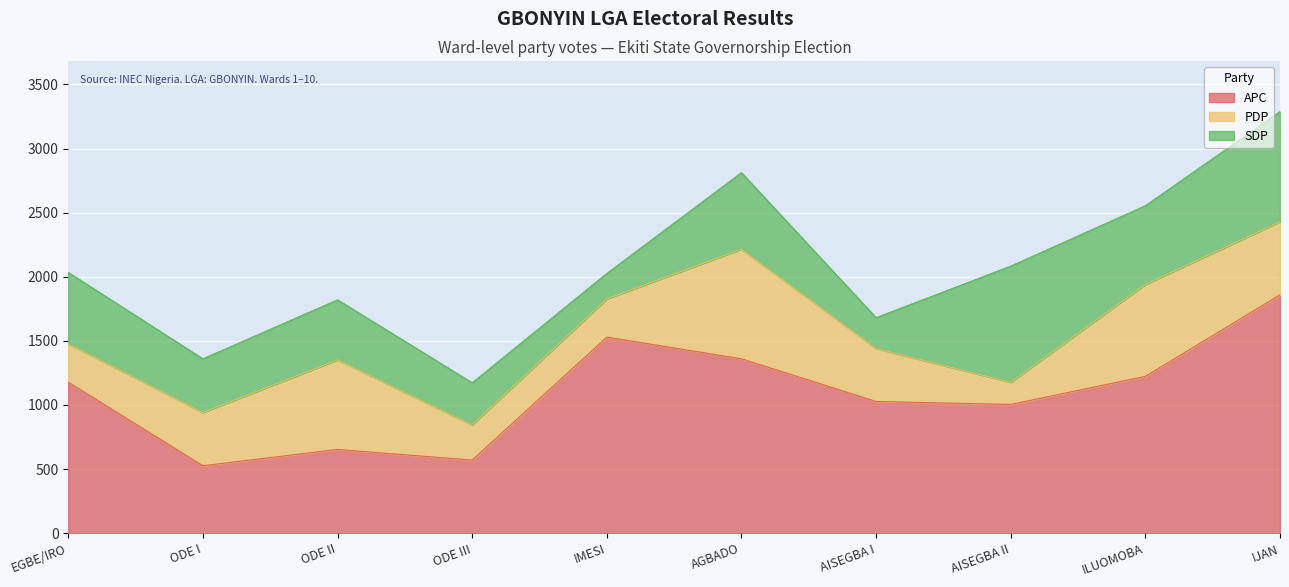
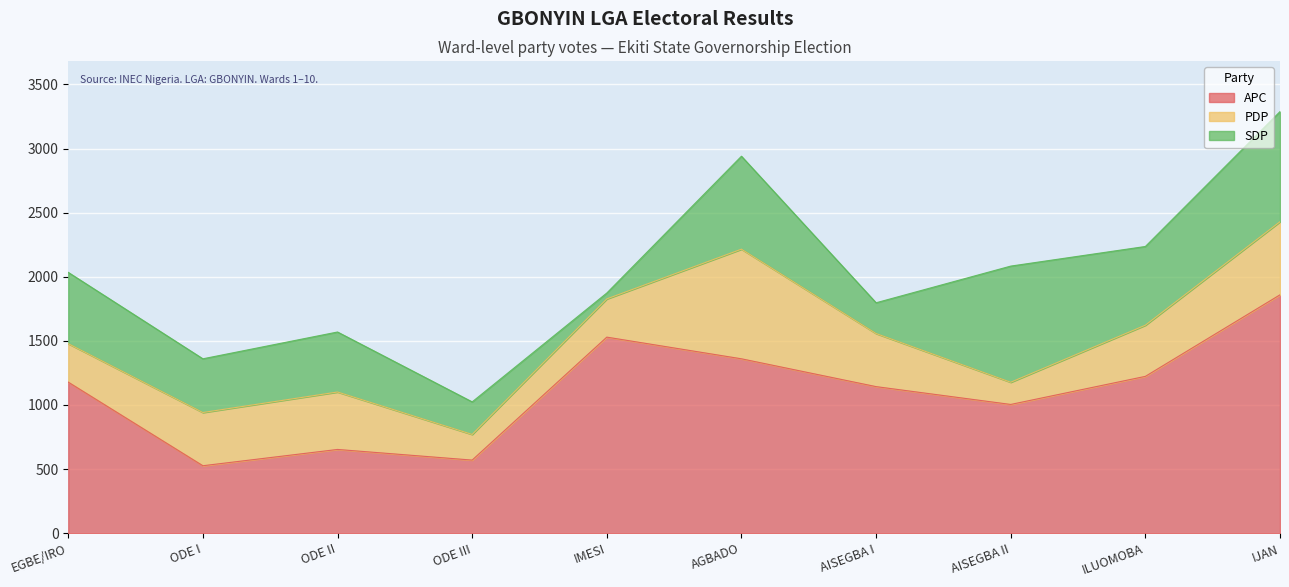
PDP, ODE II: 700 -> 450
PDP, ODE III: 280 -> 200
SDP, ODE III: 330 -> 250
SDP, IMESI: 200 -> 50
SDP, AGBADO: 600 -> 730
APC, AISEGBA I: 1030 -> 1140
PDP, ILUOMOBA: 720 -> 400
